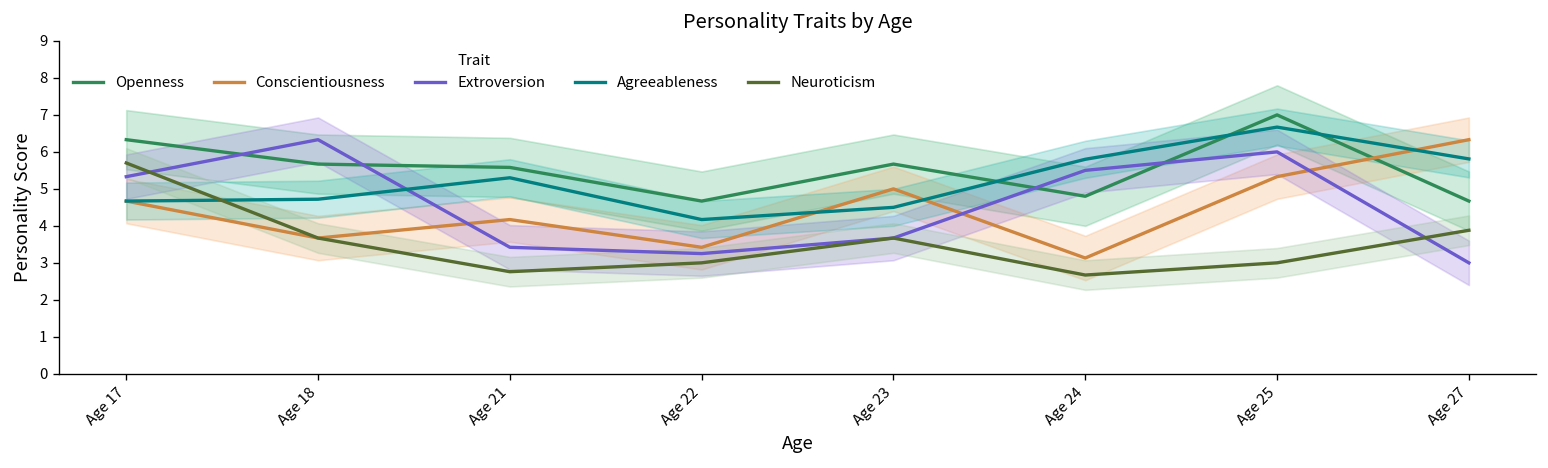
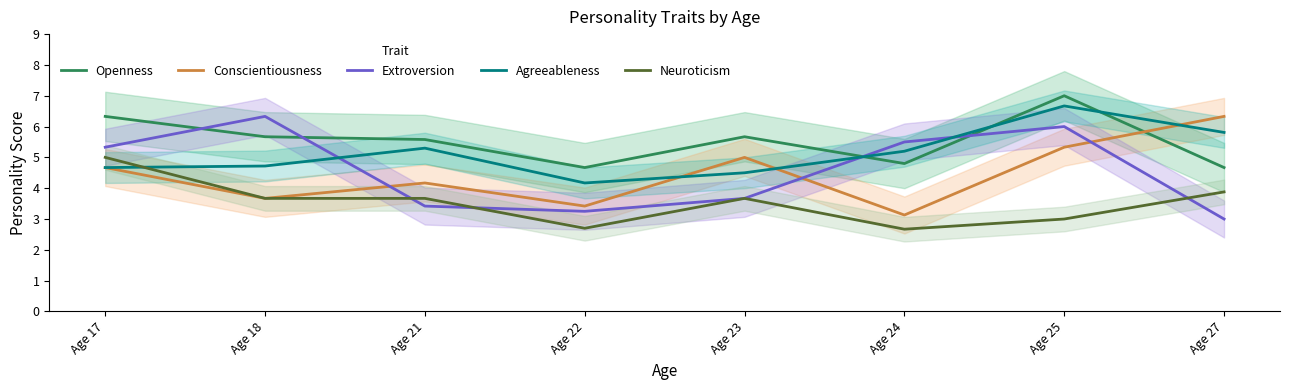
Neuroticism, Age 17: 5.7 -> 5.0
Neuroticism, Age 21: 2.8 -> 3.7
Neuroticism, Age 22: 3.0 -> 2.7
Agreeableness, Age 24: 5.8 -> 5.2
